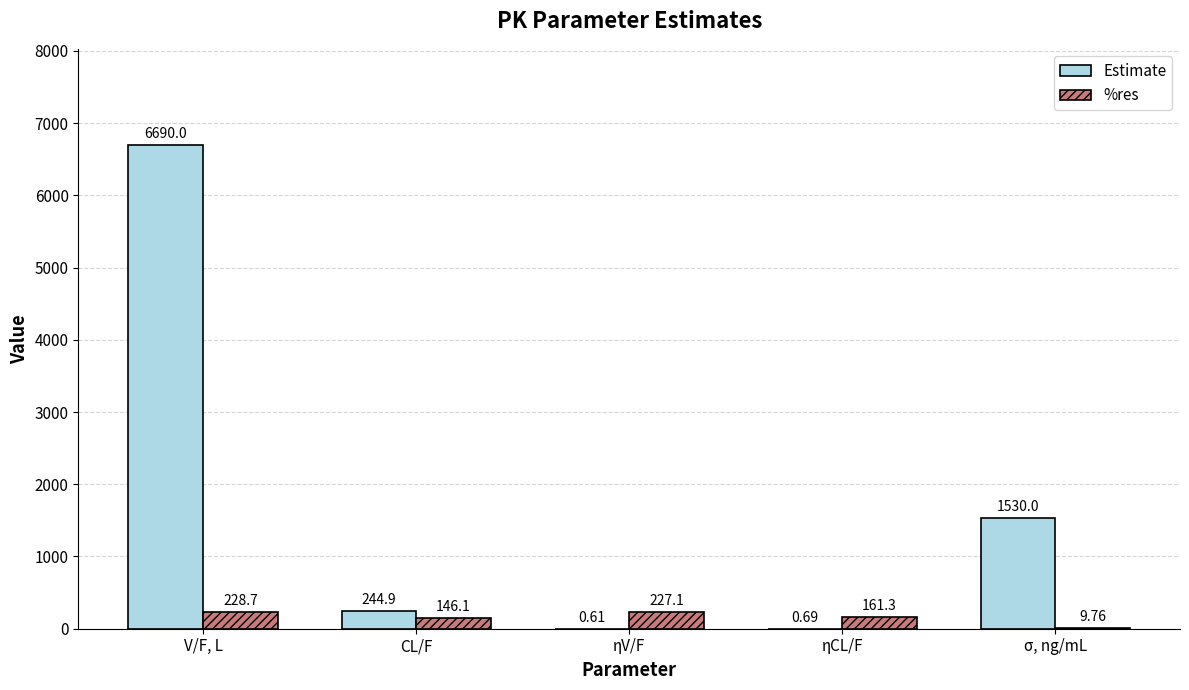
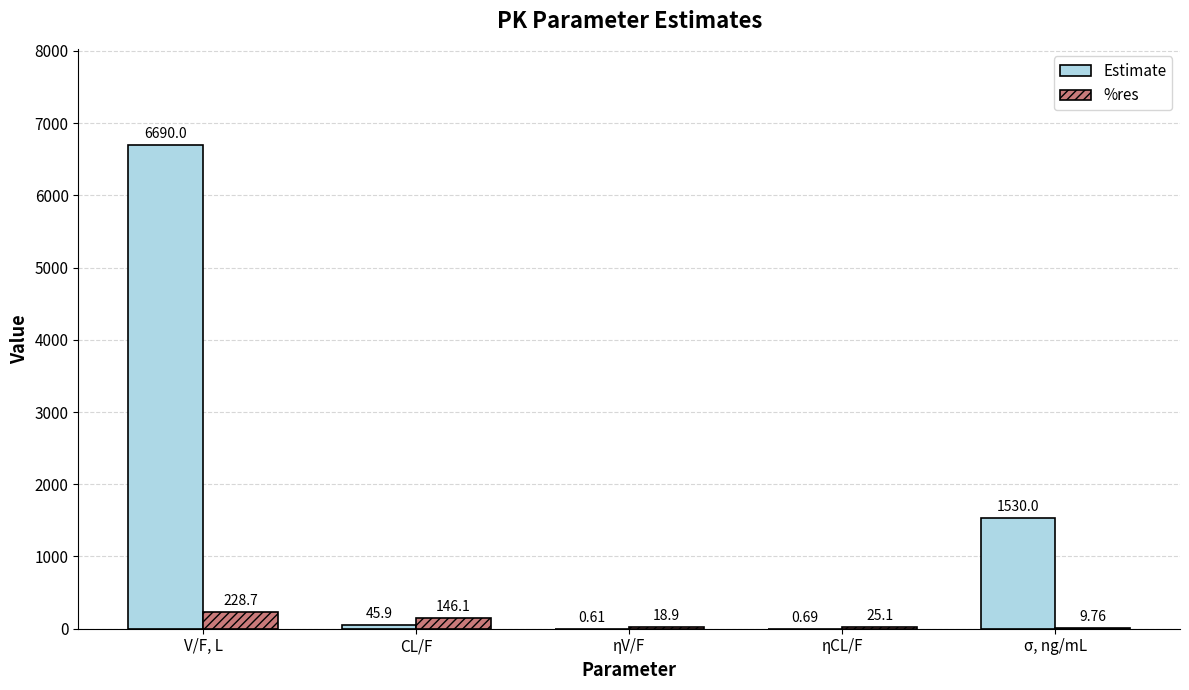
Estimate, CL/F: 244.9 -> 45.9
%res, ηV/F: 227.1 -> 18.9
%res, ηCL/F: 161.3 -> 25.1
